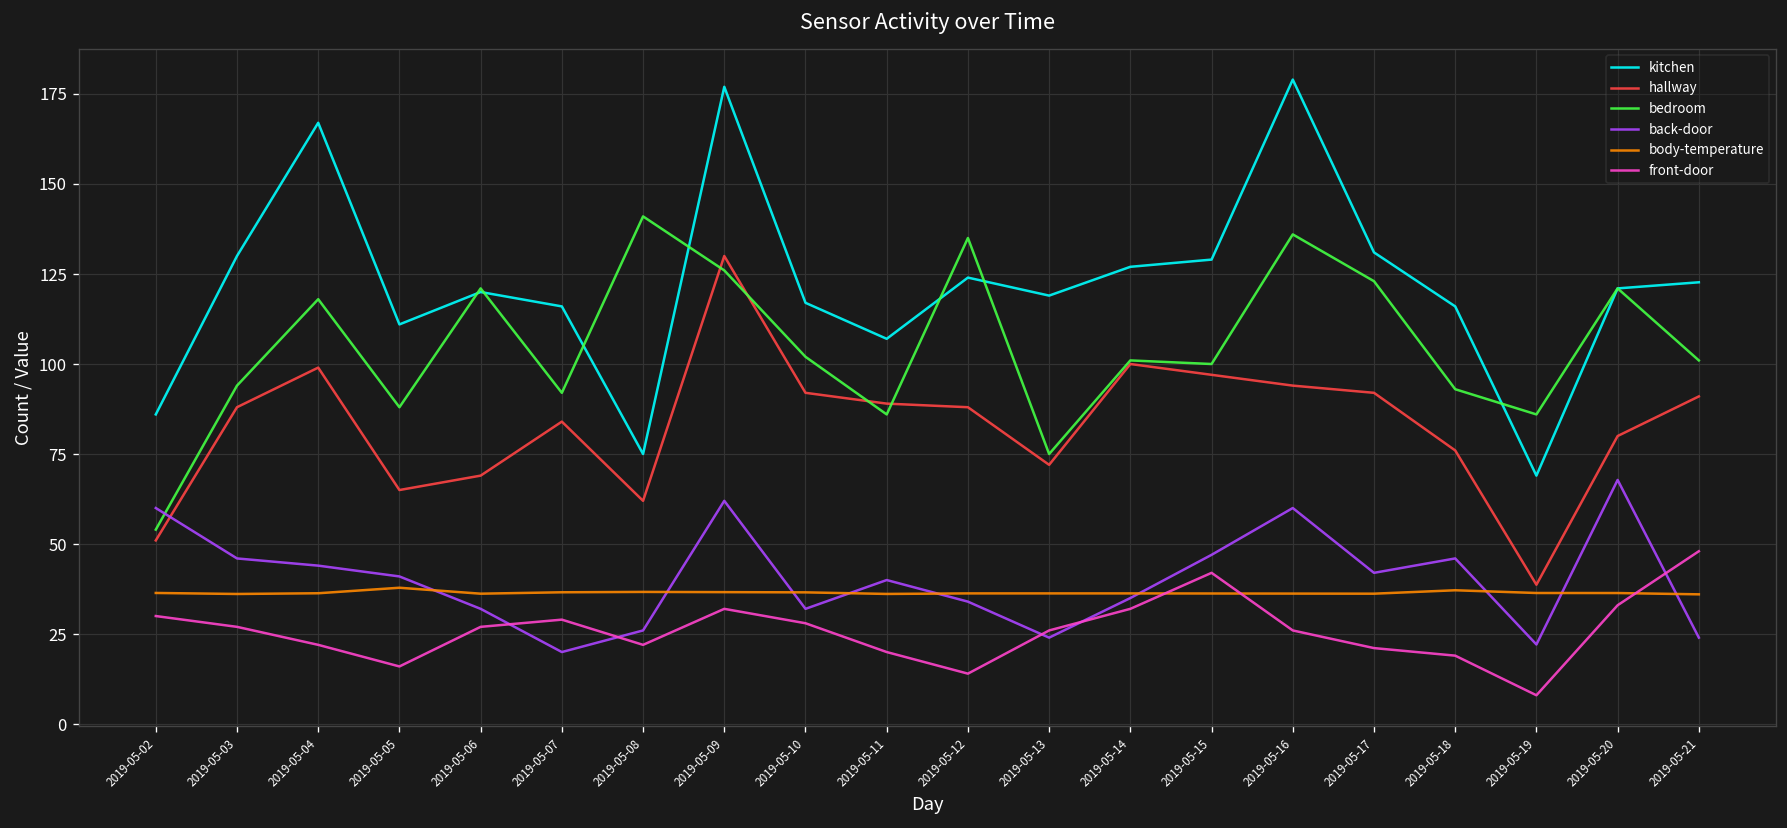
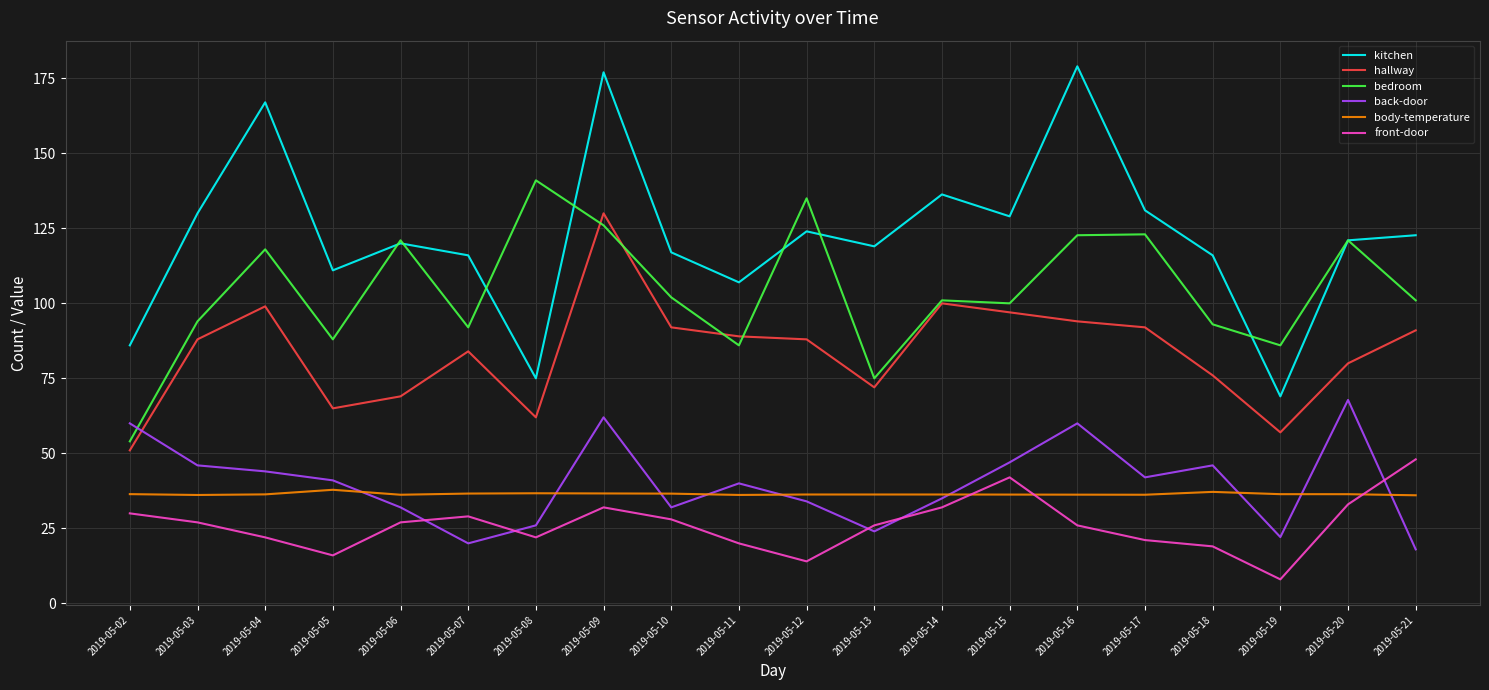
kitchen, 2019-05-14: 127 -> 136
bedroom, 2019-05-16: 136 -> 123
hallway, 2019-05-19: 39 -> 57
back-door, 2019-05-21: 24 -> 18
